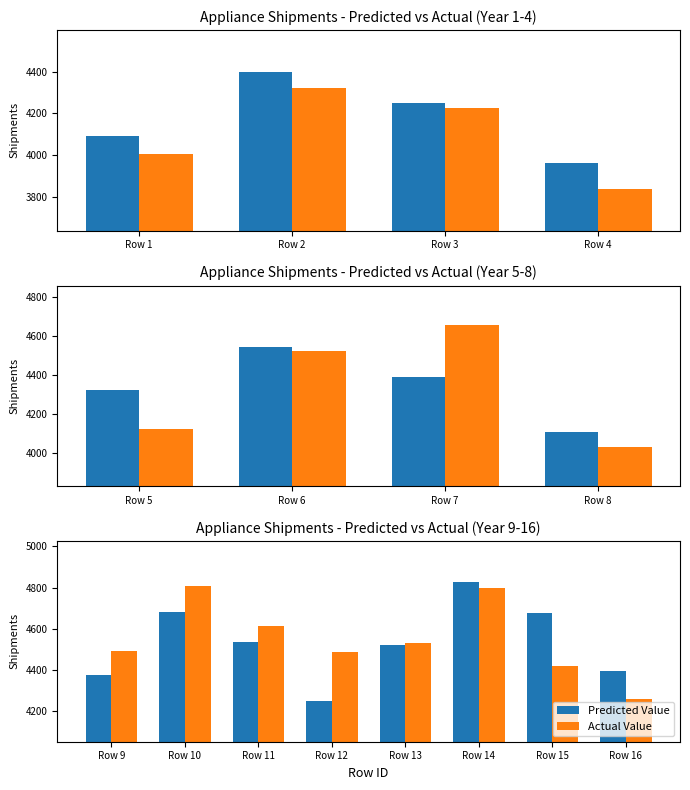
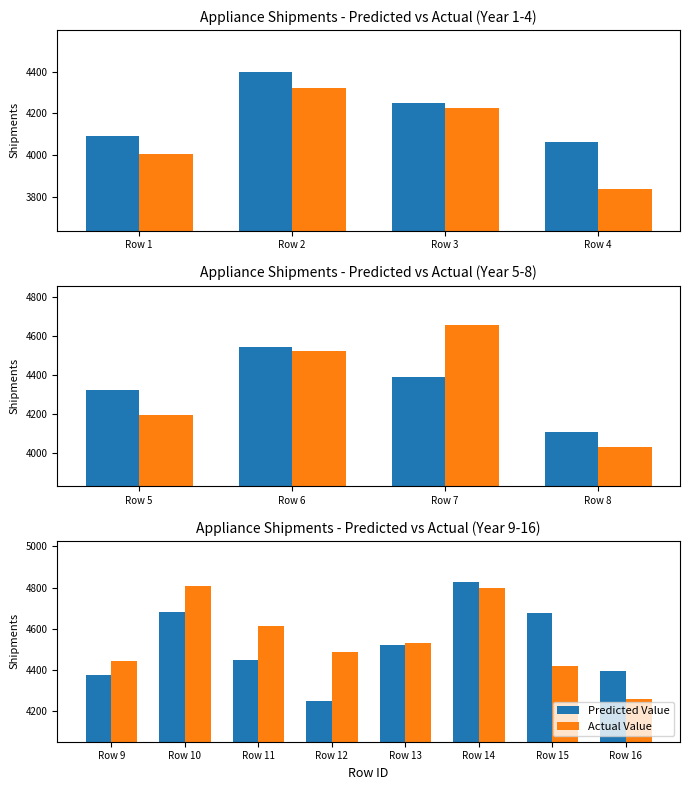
Appliance Shipments - Predicted vs Actual (Year 1-4), Predicted Value, Row 4: 3960 -> 4060
Appliance Shipments - Predicted vs Actual (Year 5-8), Actual Value, Row 5: 4120 -> 4200
Appliance Shipments - Predicted vs Actual (Year 9-16), Actual Value, Row 9: 4490 -> 4440
Appliance Shipments - Predicted vs Actual (Year 9-16), Predicted Value, Row 11: 4530 -> 4450
